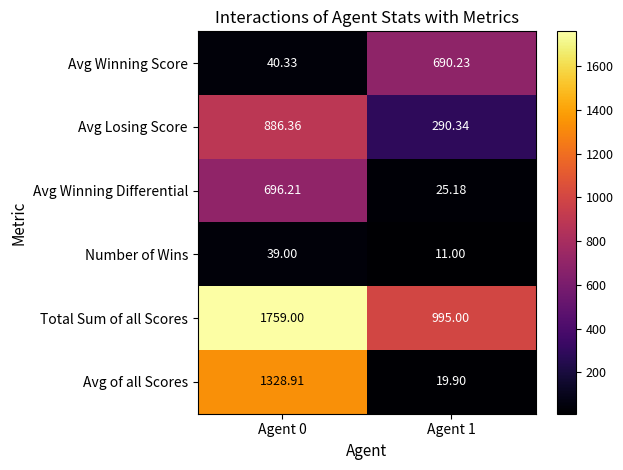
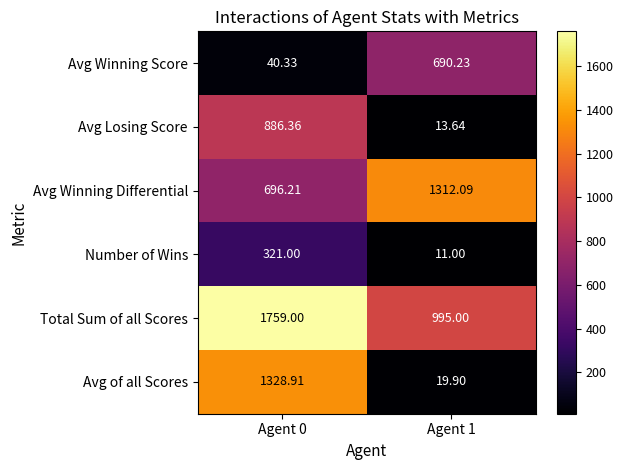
Avg Losing Score, Agent 1: 290.34 -> 13.64
Avg Winning Differential, Agent 1: 25.18 -> 1312.09
Number of Wins, Agent 0: 39.00 -> 321.00
